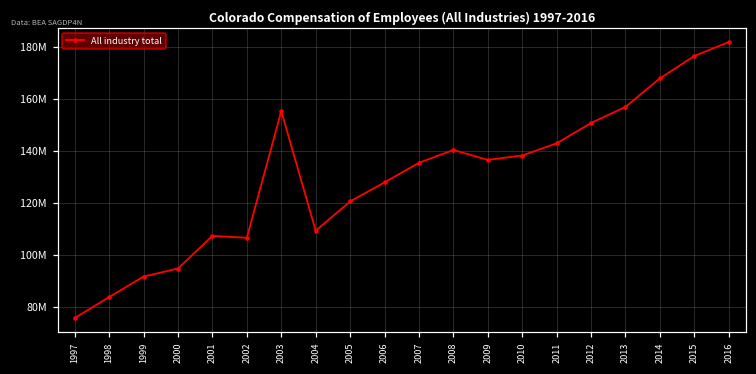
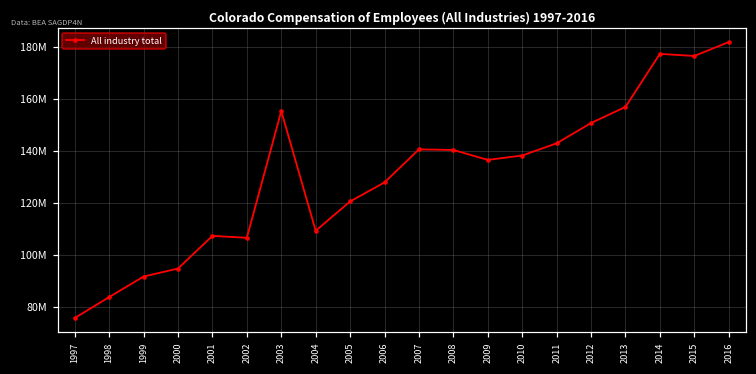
2007: 136000000 -> 141000000
2014: 168000000 -> 177000000
